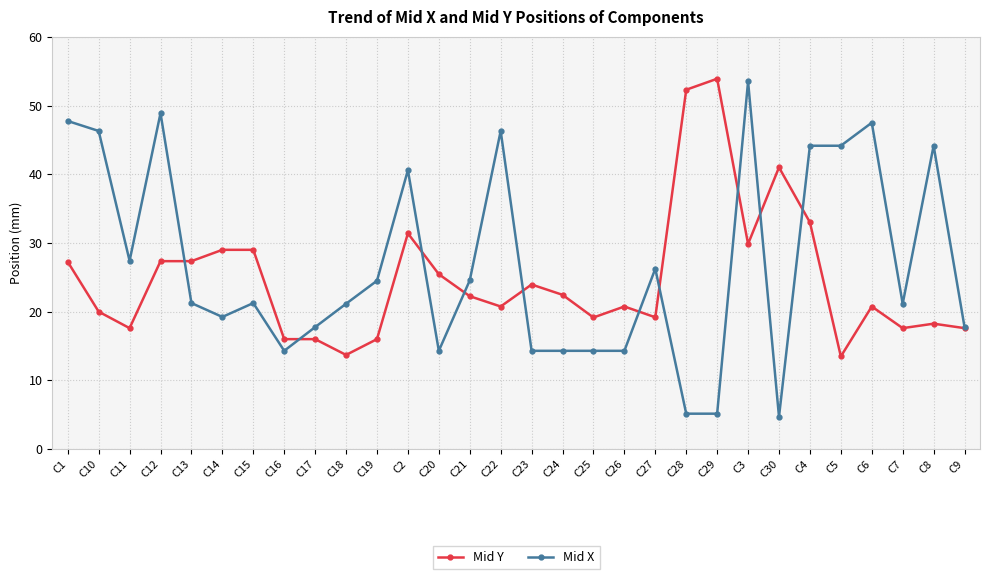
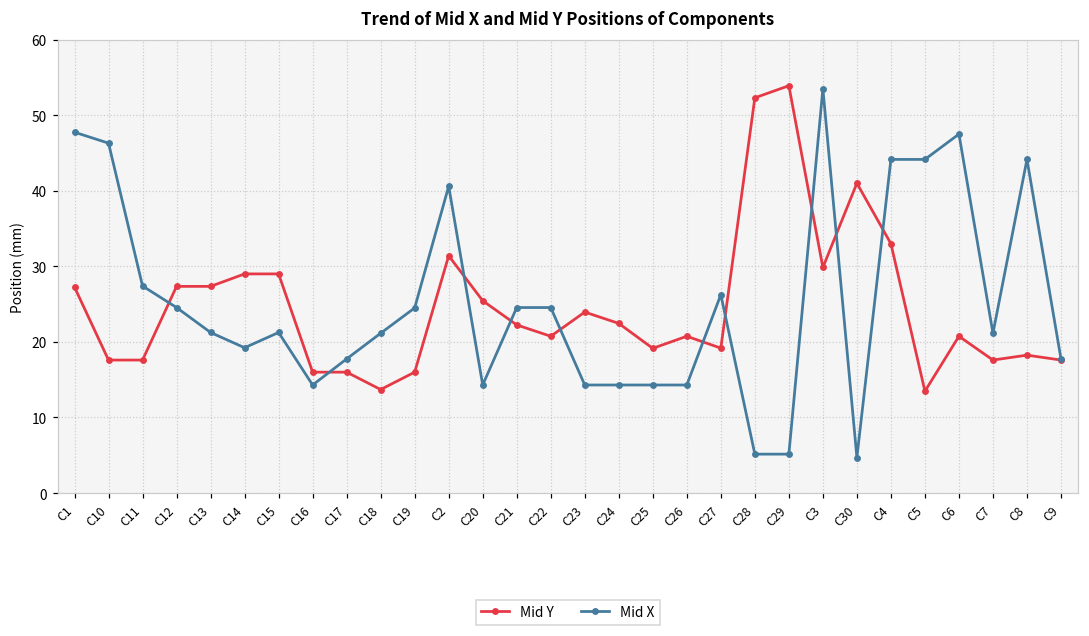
Mid Y, C10: 20 -> 18
Mid X, C12: 49 -> 25
Mid X, C22: 46 -> 25
